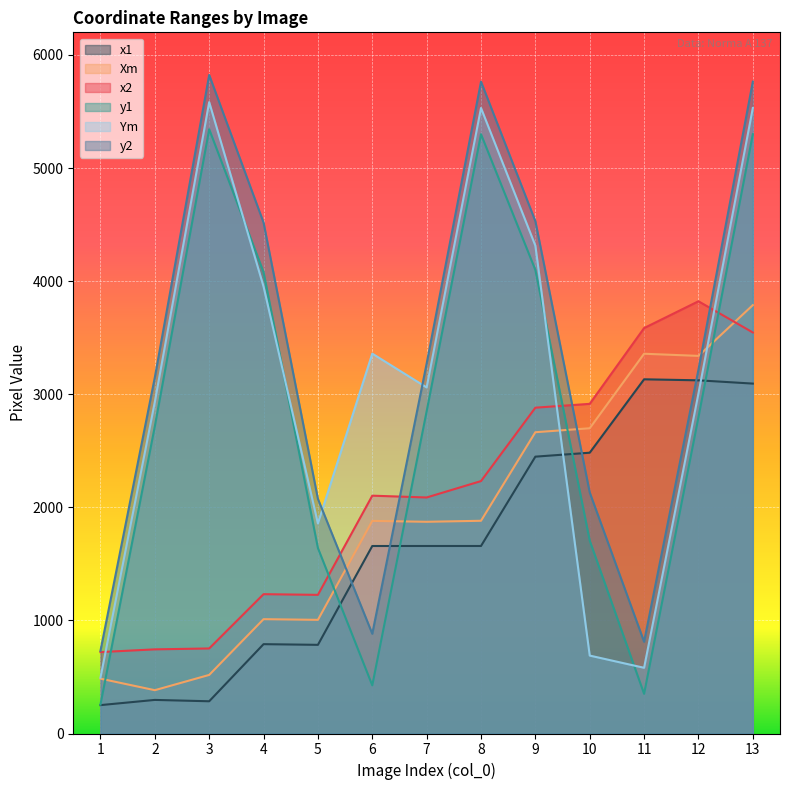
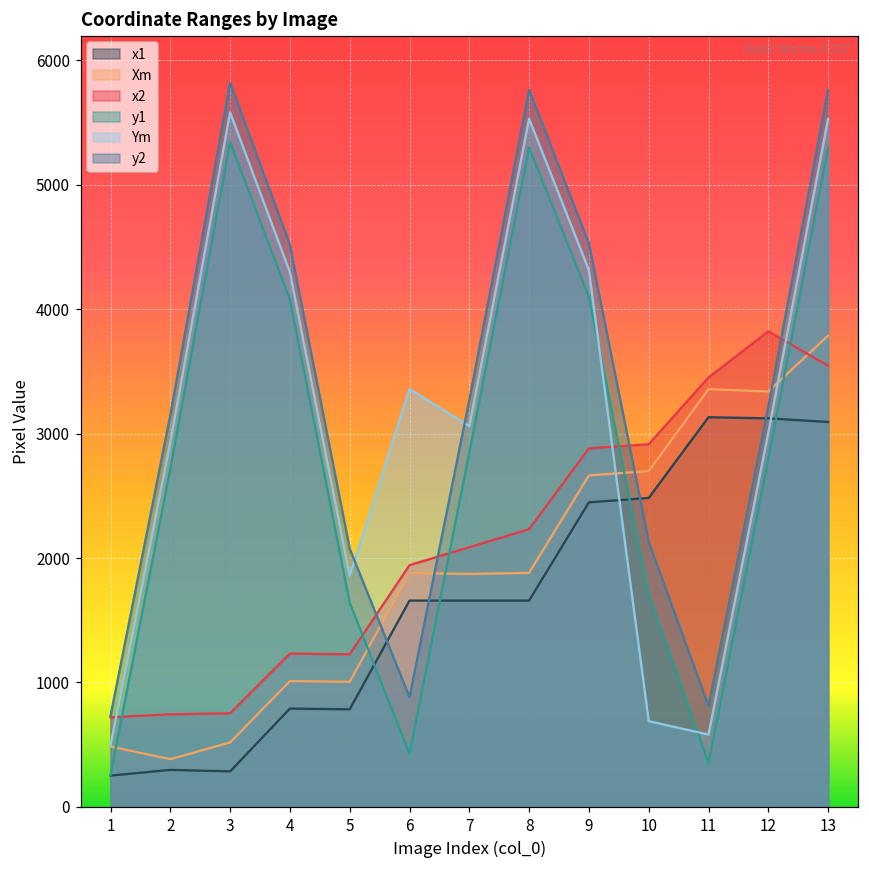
Ym, 4: 3950 -> 4300
x2, 6: 2100 -> 1940
x2, 11: 3590 -> 3450
